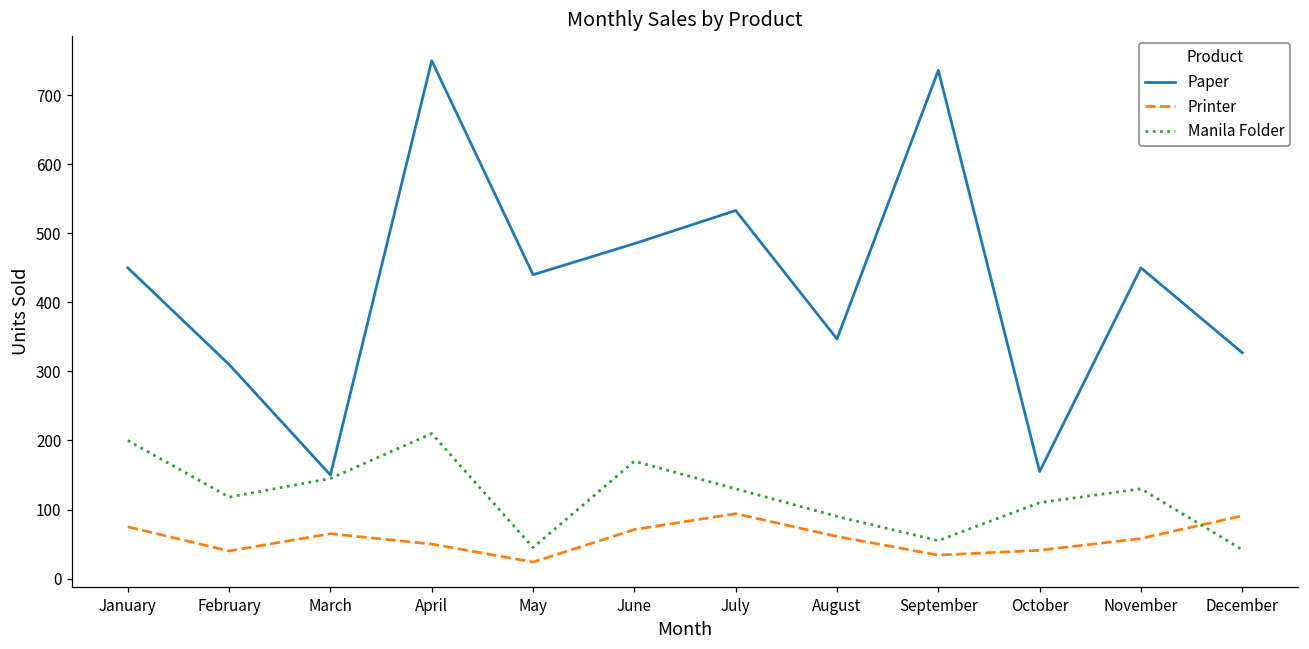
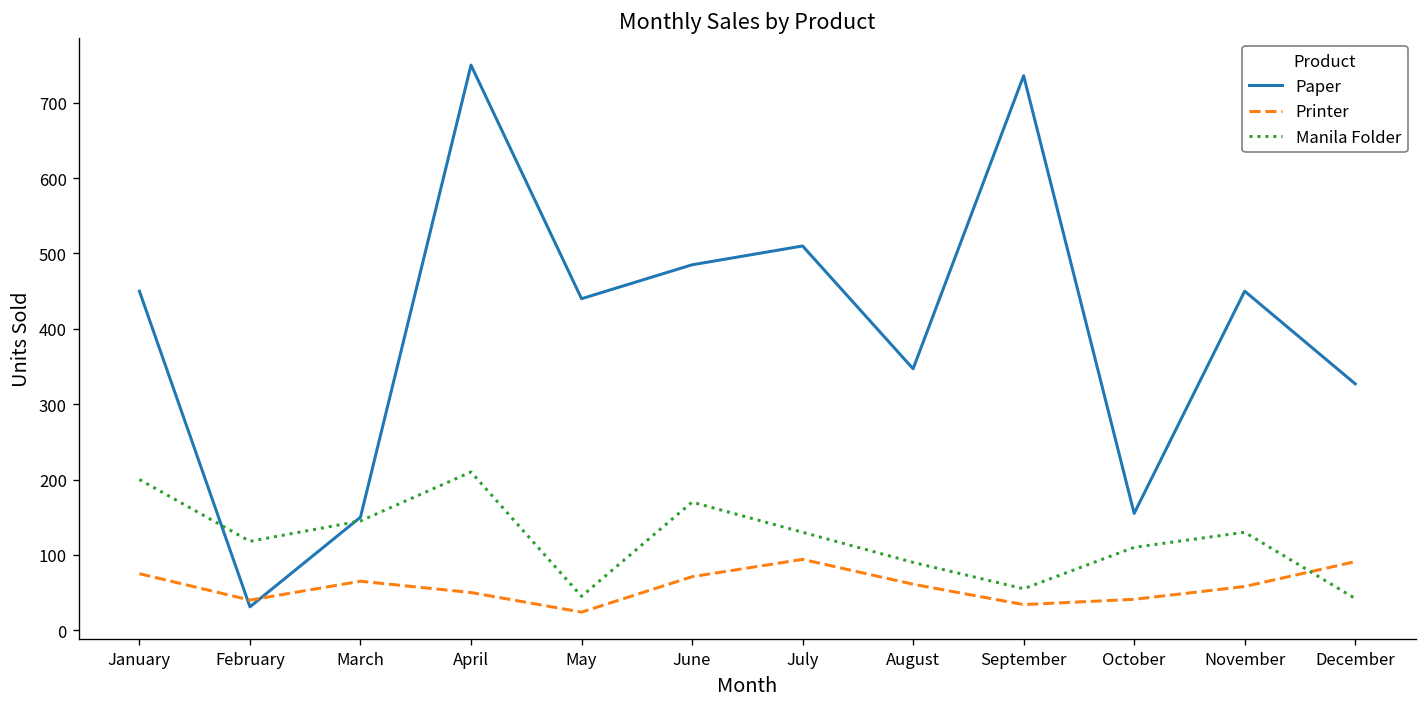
Paper, February: 310 -> 30
Paper, July: 530 -> 510
